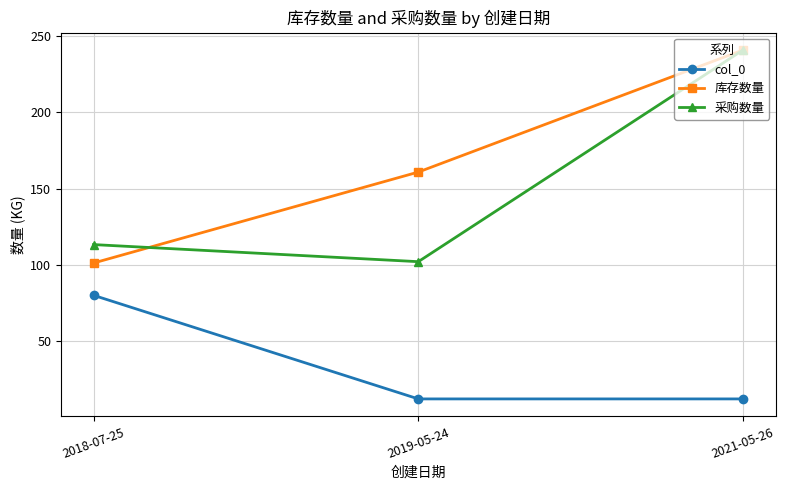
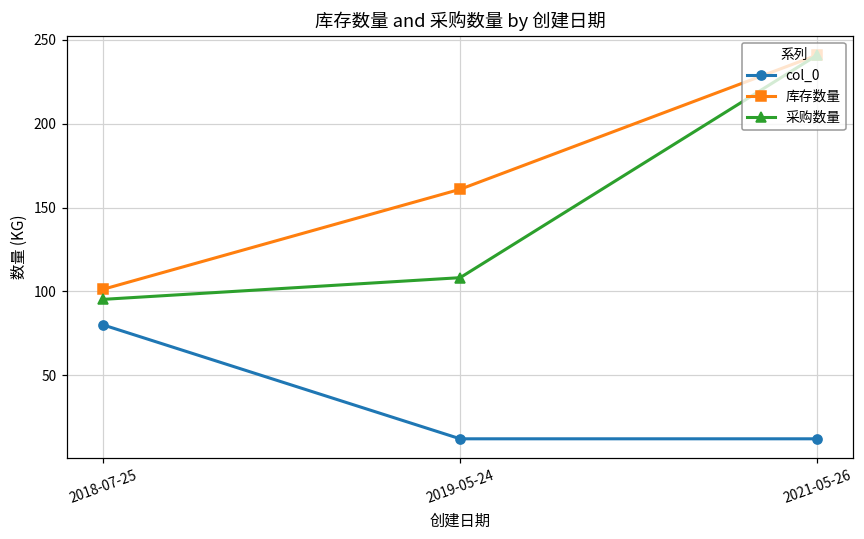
采购数量, 2018-07-25: 113 -> 95
采购数量, 2019-05-24: 102 -> 108
